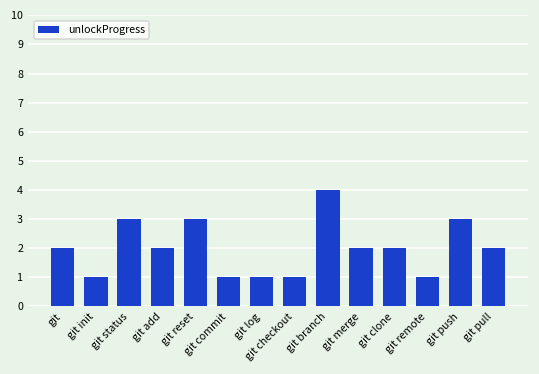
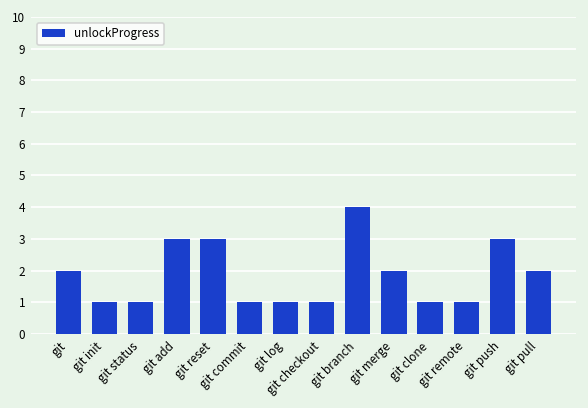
git status: 3 -> 1
git add: 2 -> 3
git clone: 2 -> 1
